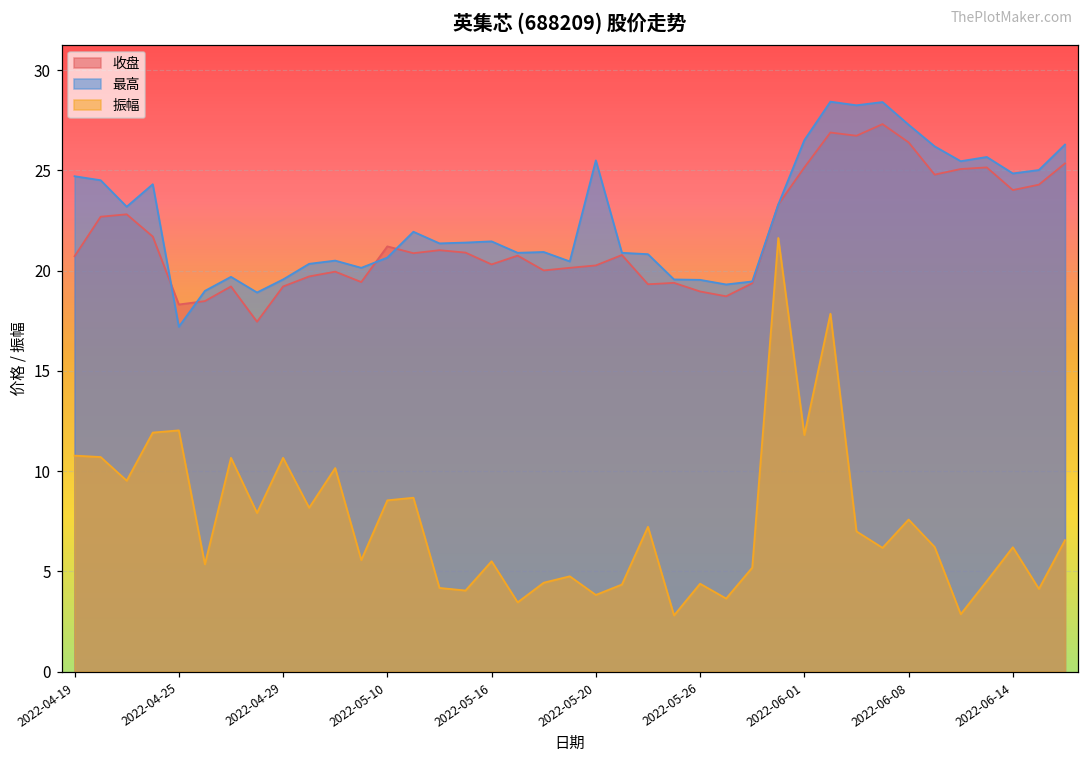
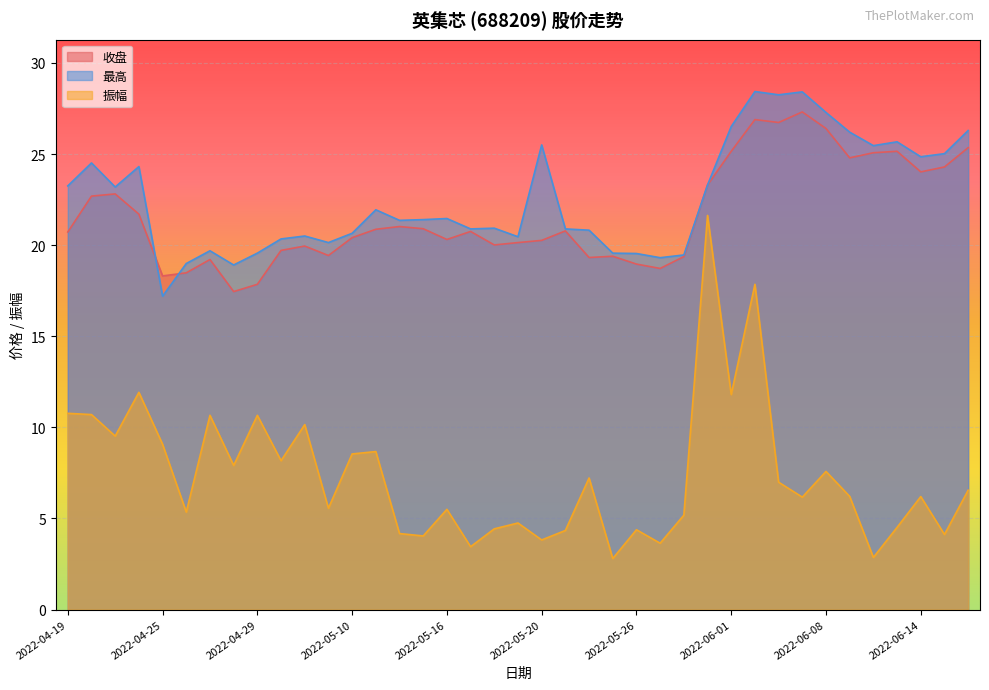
最高, 2022-04-19: 24.7 -> 23.3
振幅, 2022-04-25: 12.0 -> 9.1
收盘, 2022-04-29: 19.2 -> 17.9
收盘, 2022-05-10: 21.2 -> 20.4
